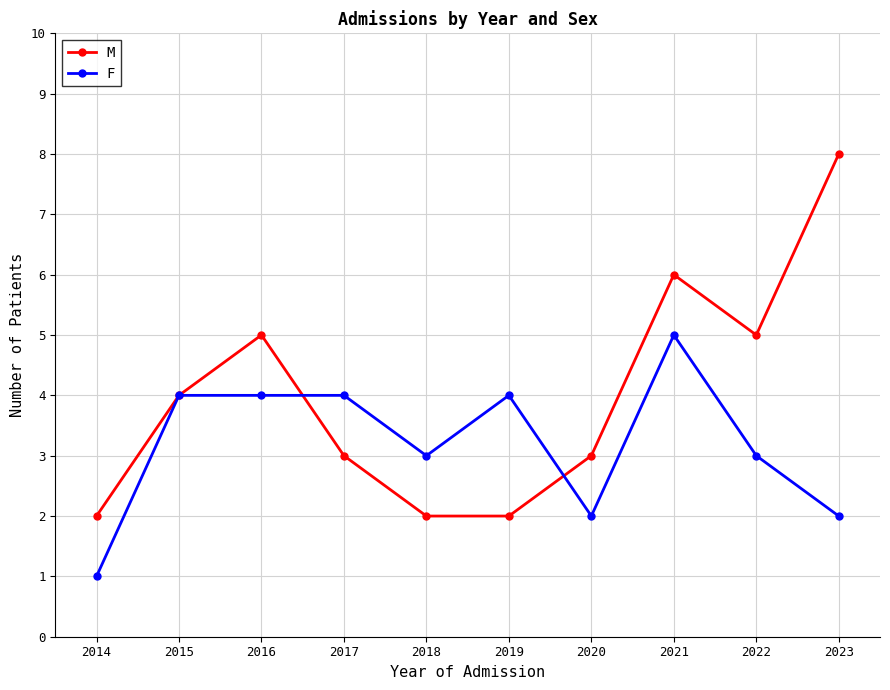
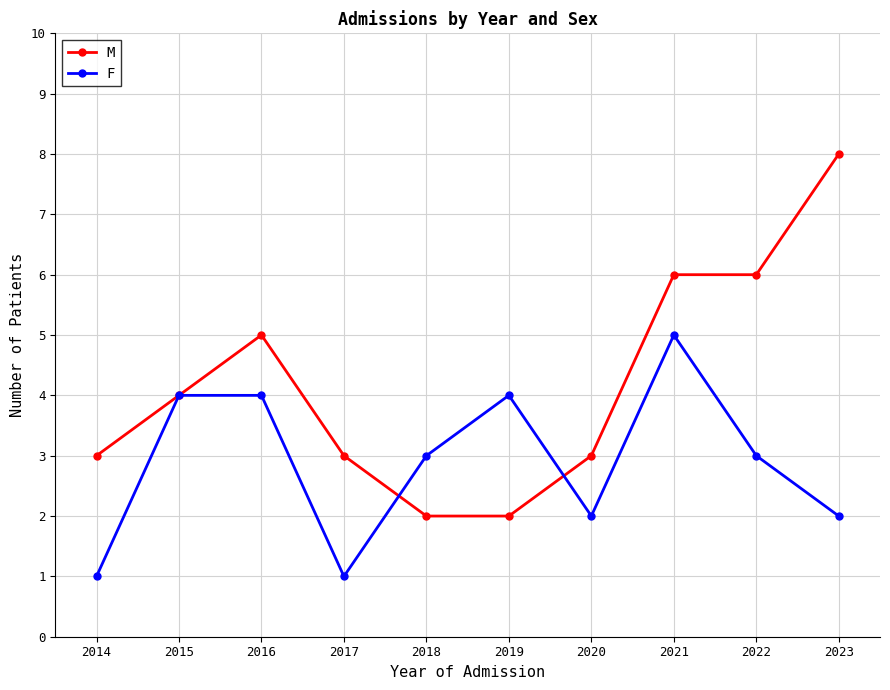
M, 2014: 2 -> 3
F, 2017: 4 -> 1
M, 2022: 5 -> 6
